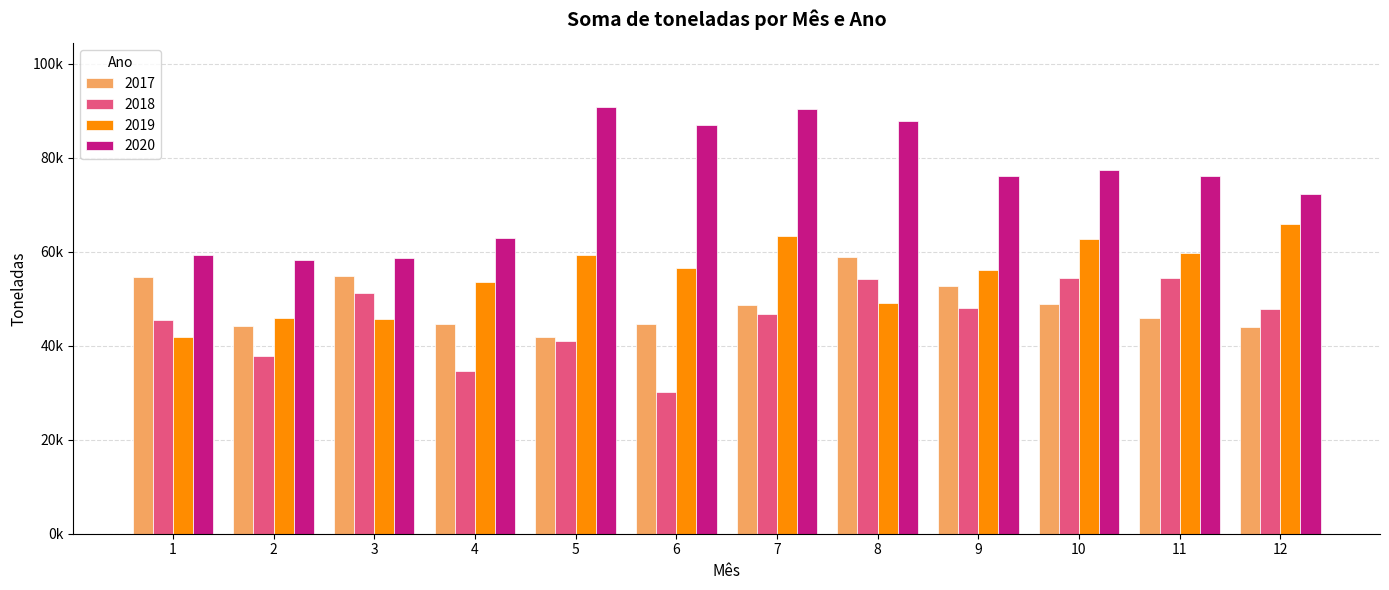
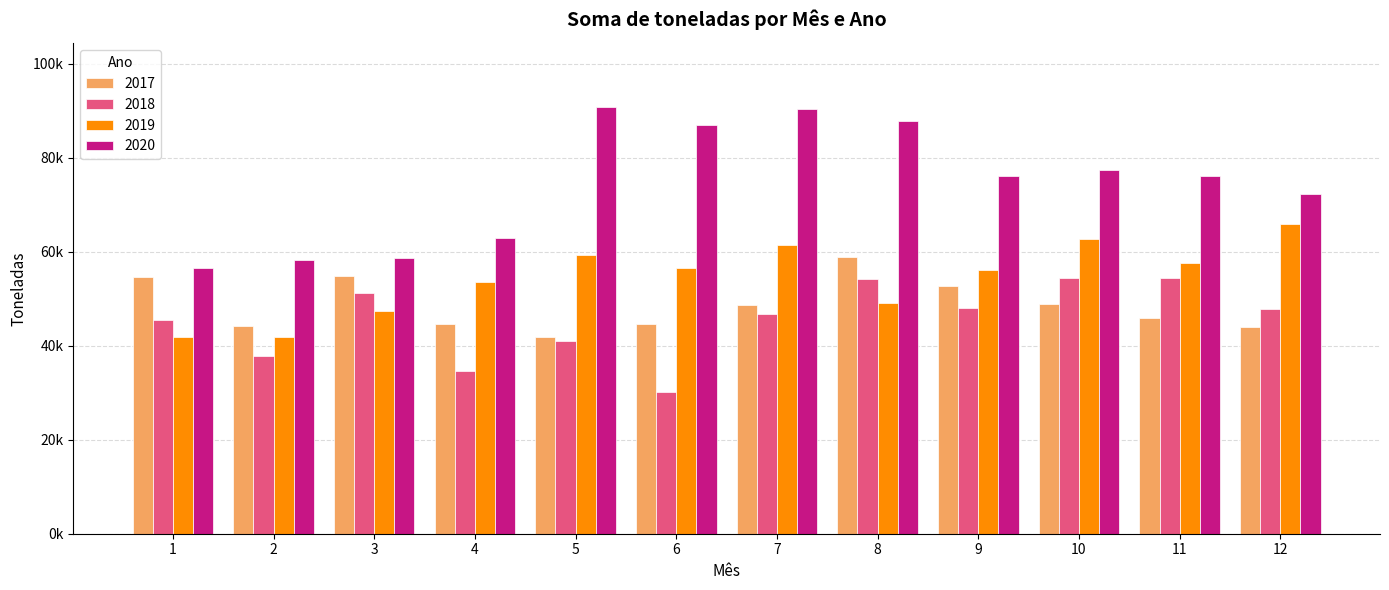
2020, 1: 59000 -> 57000
2019, 2: 46000 -> 42000
2019, 3: 46000 -> 47000
2019, 7: 63000 -> 61000
2019, 11: 60000 -> 58000
